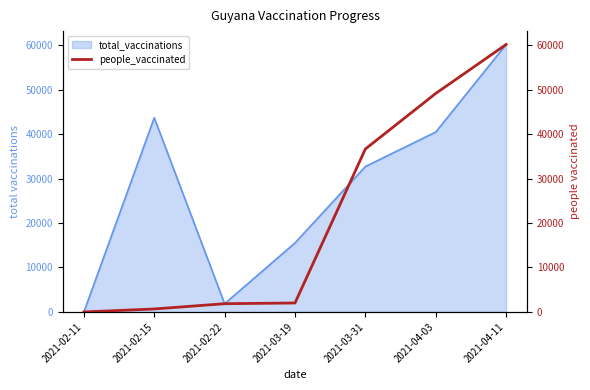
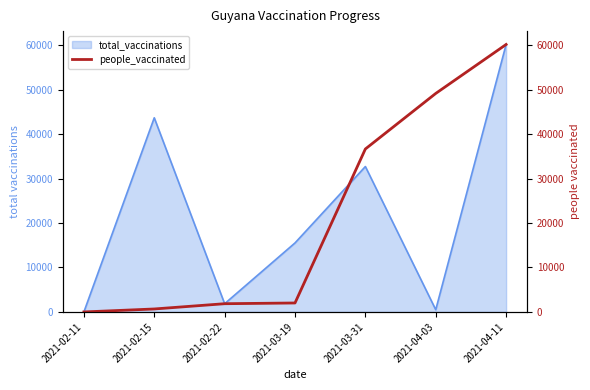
total_vaccinations, 2021-04-03: 40000 -> 1000
